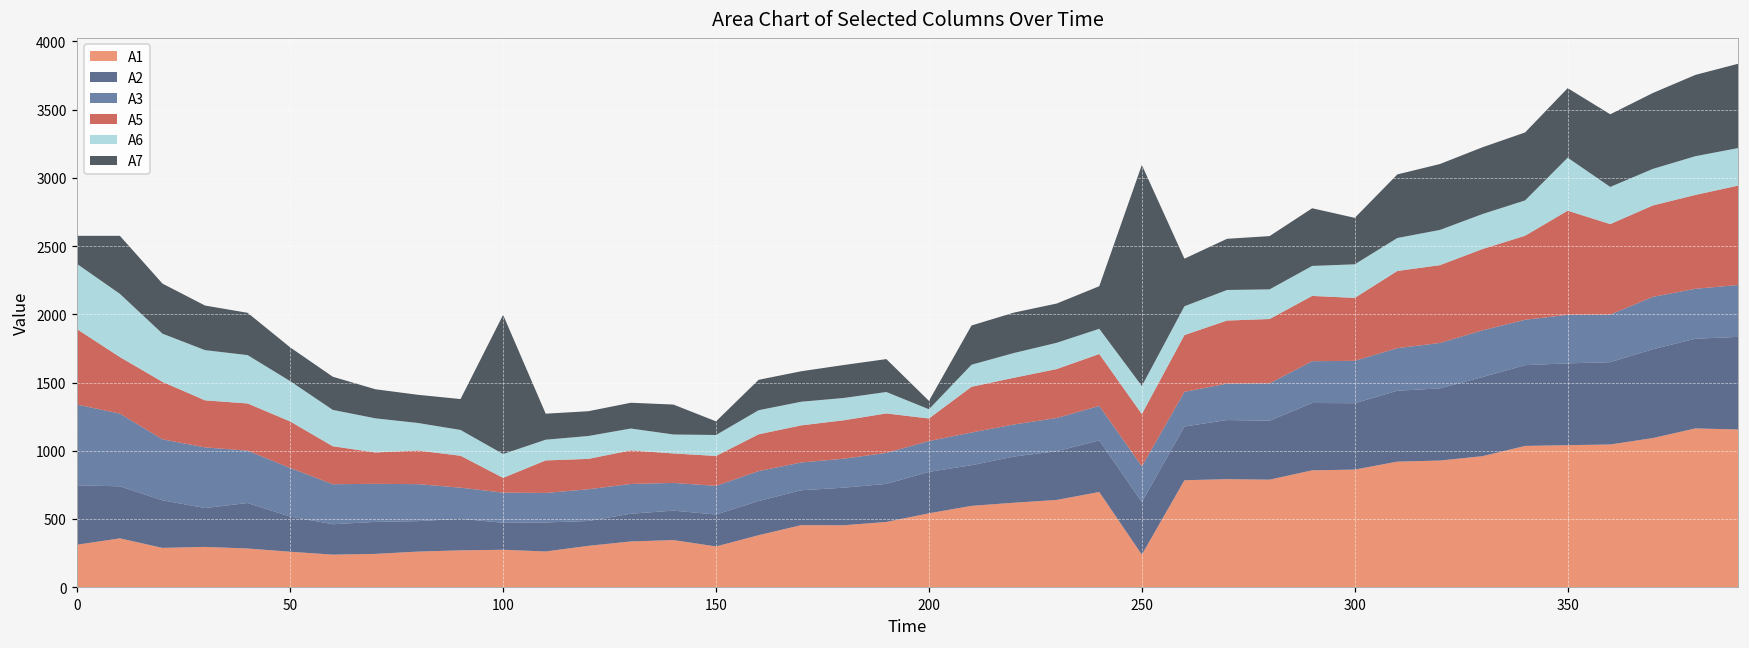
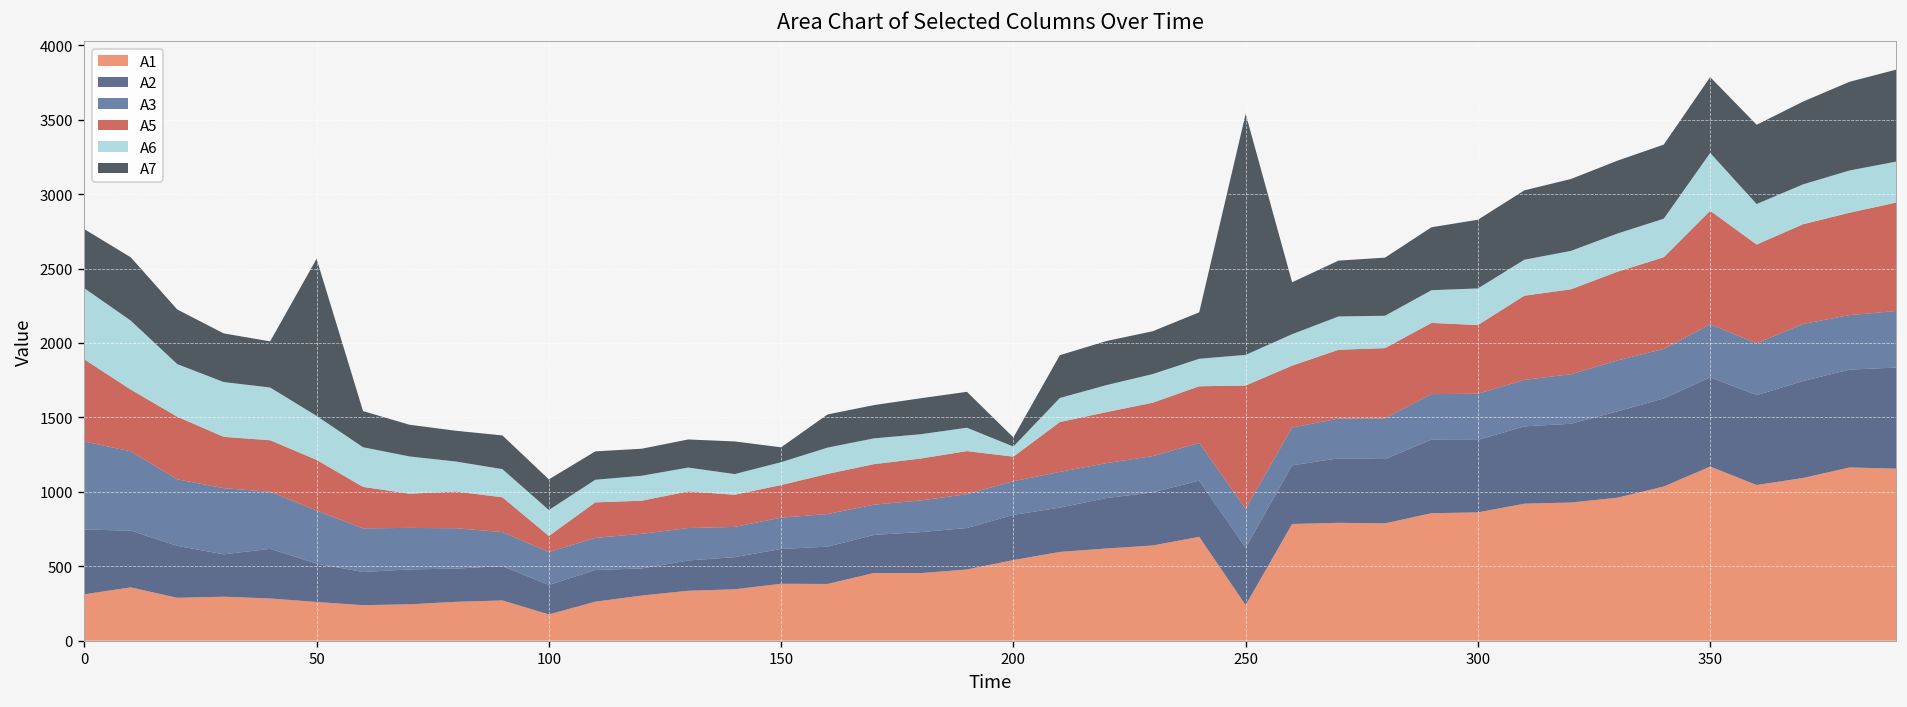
A7, 0: 210 -> 400
A7, 50: 250 -> 1060
A1, 100: 270 -> 180
A7, 100: 1020 -> 210
A1, 150: 300 -> 380
A5, 250: 380 -> 830
A7, 300: 340 -> 460
A1, 350: 1040 -> 1170
